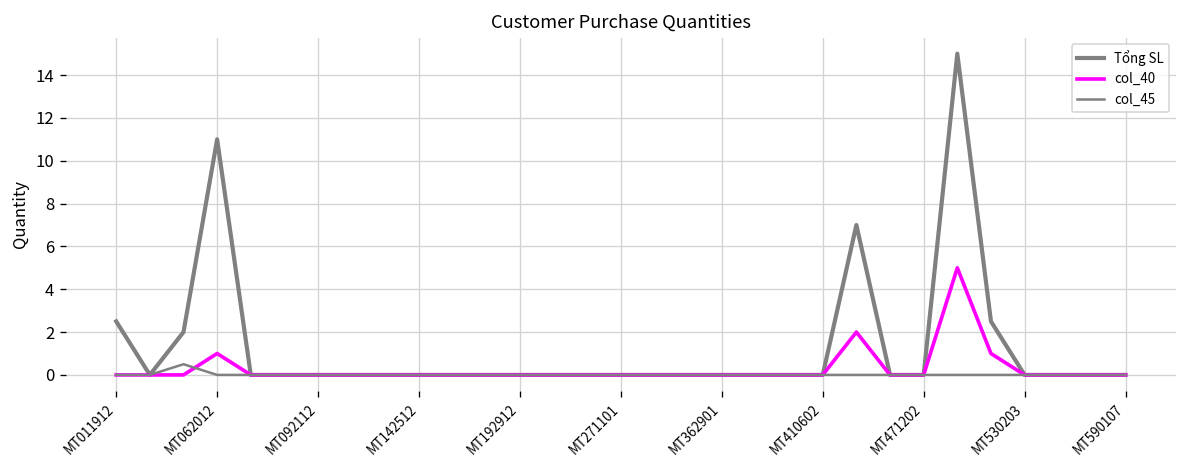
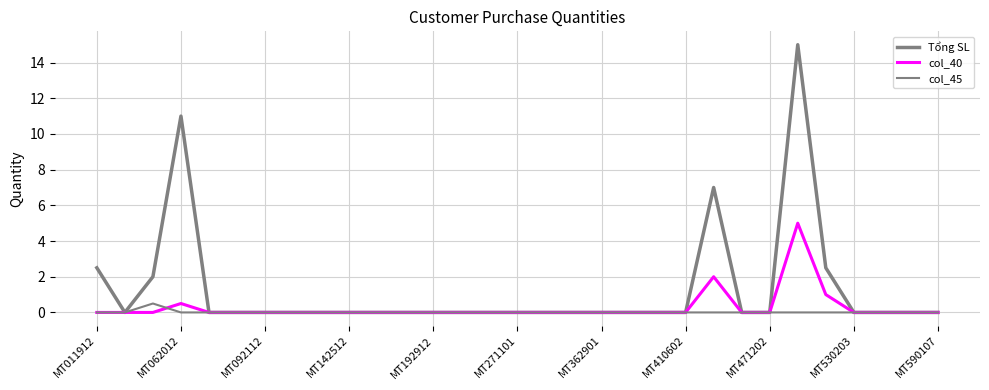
col_40, MT062012: 1.0 -> 0.5
